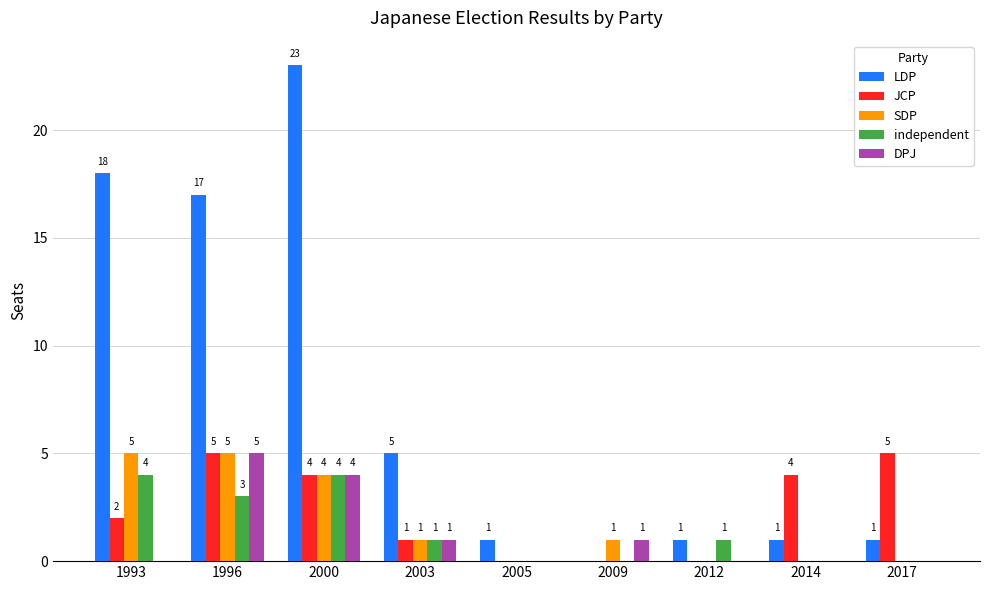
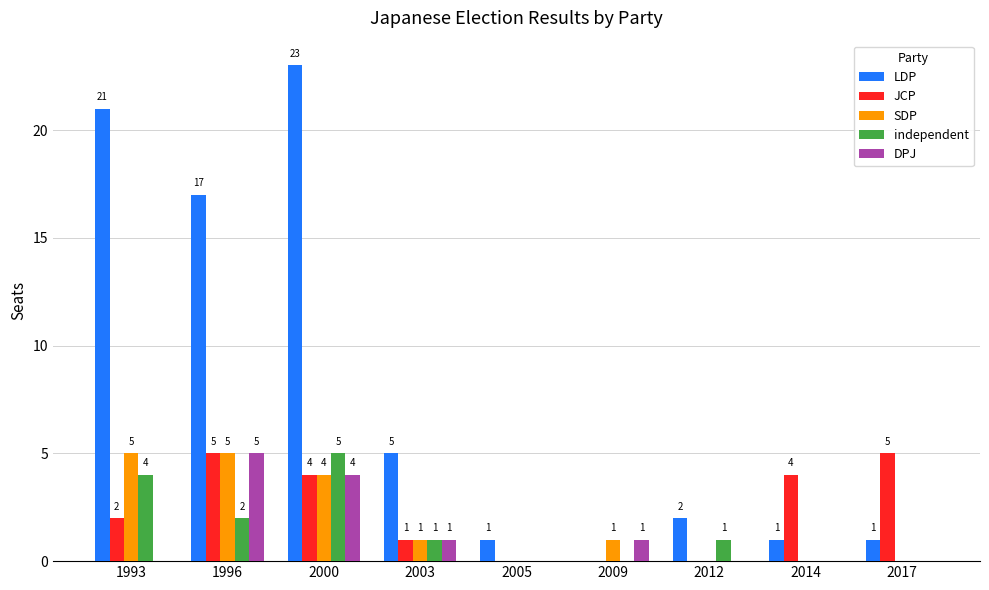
LDP, 1993: 18 -> 21
independent, 1996: 3 -> 2
independent, 2000: 4 -> 5
LDP, 2012: 1 -> 2
